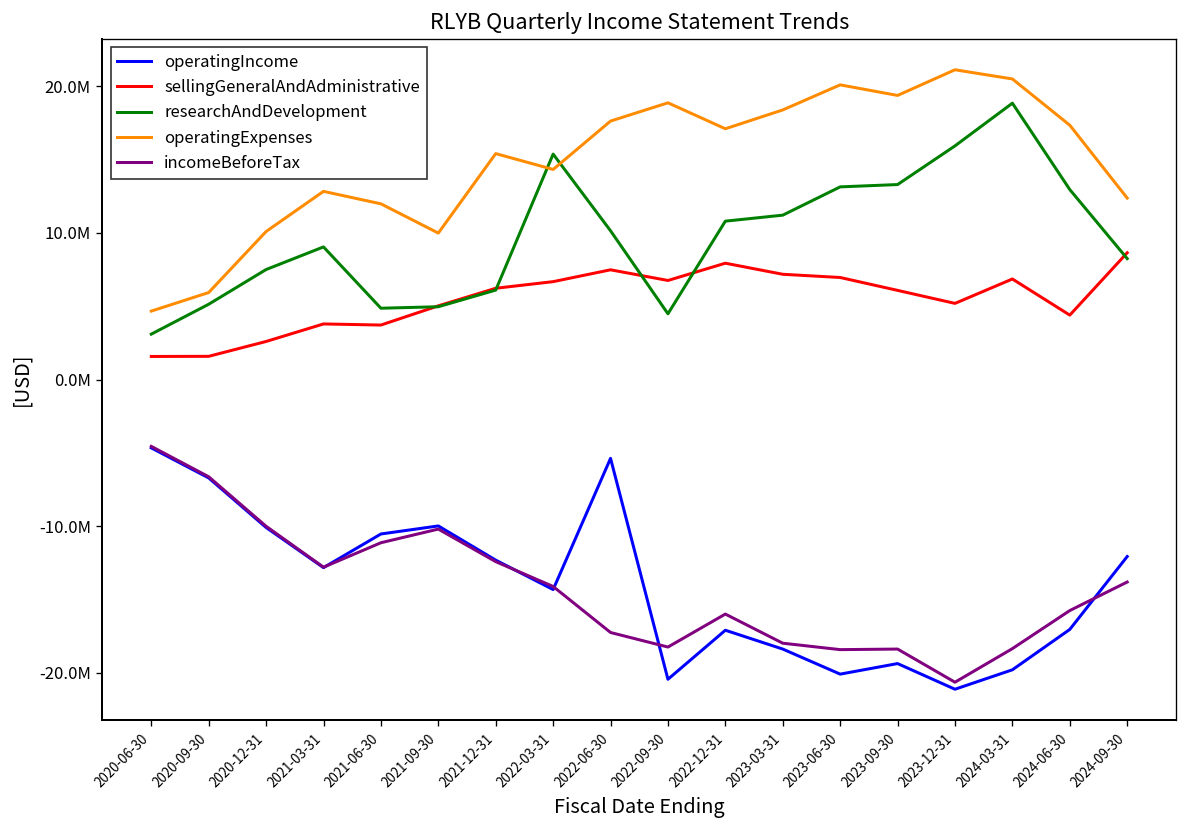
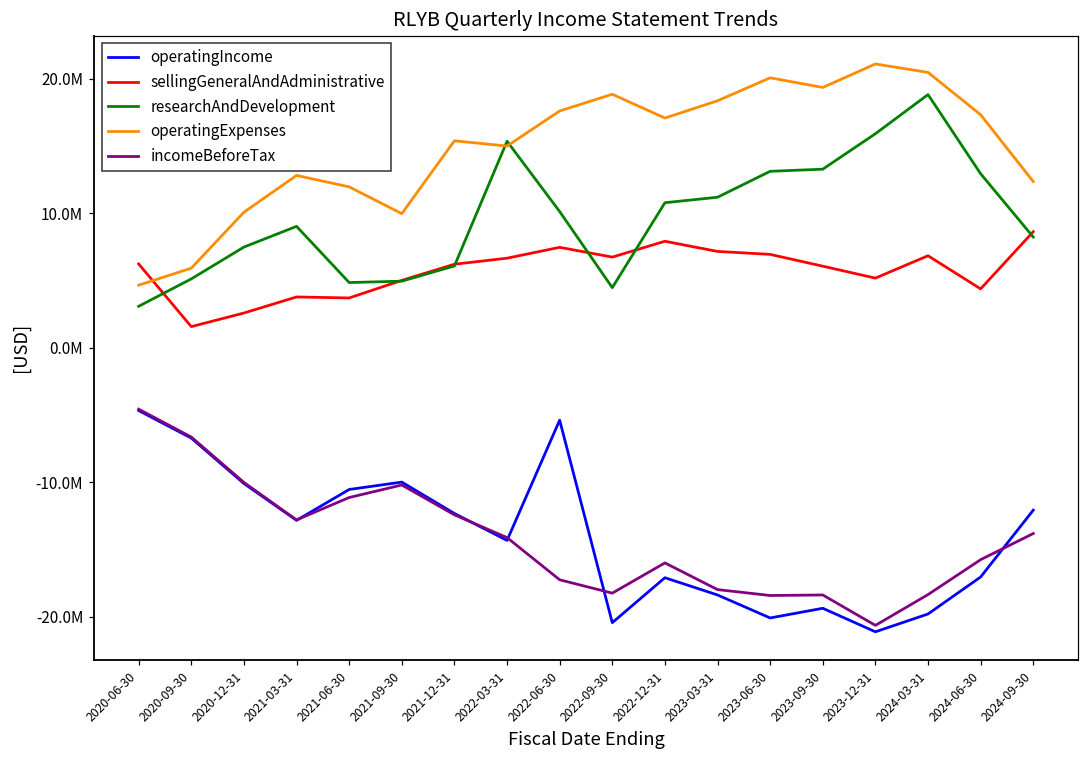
sellingGeneralAndAdministrative, 2020-06-30: 1600000 -> 6200000
operatingExpenses, 2022-03-31: 14300000 -> 15000000
